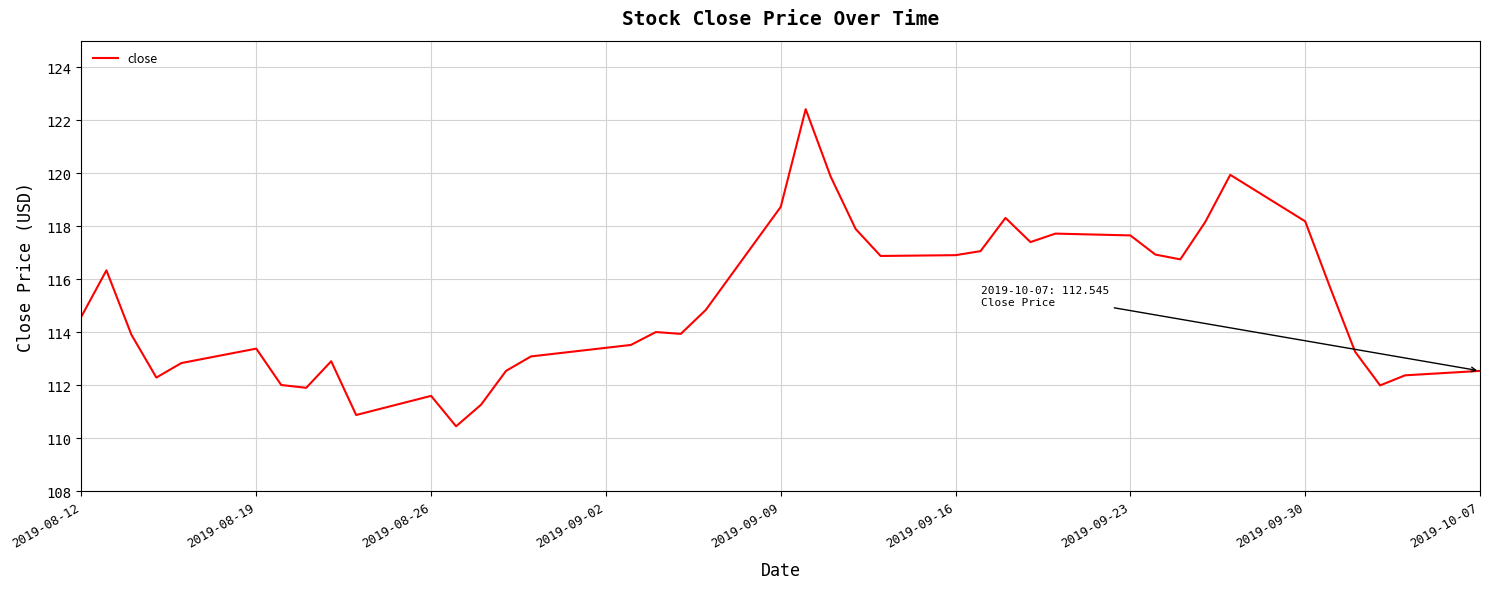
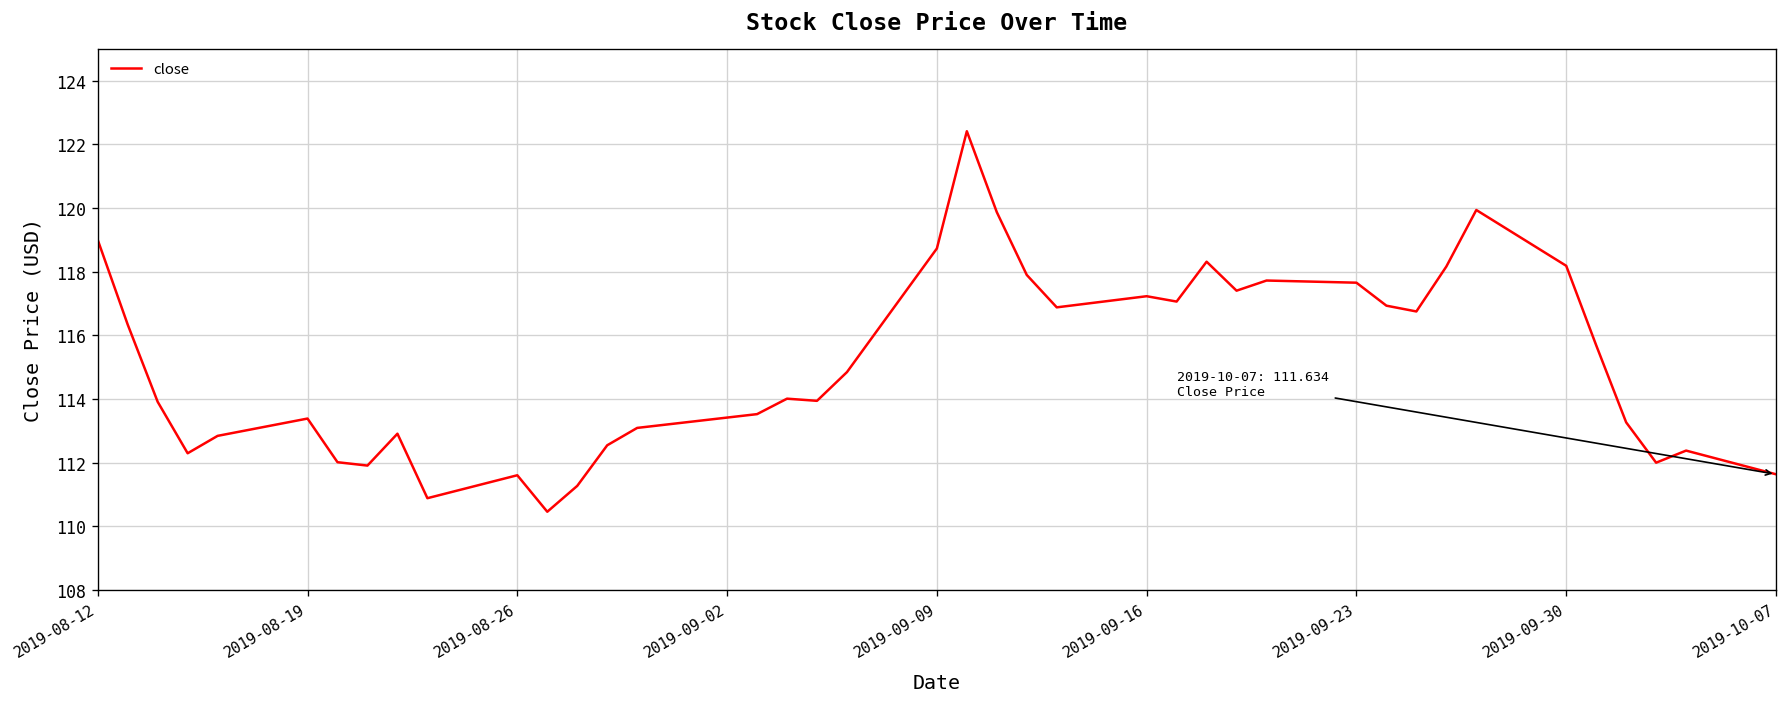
2019-08-12: 114.6 -> 119.0
2019-09-16: 116.9 -> 117.2
2019-10-07: 112.545 -> 111.634
